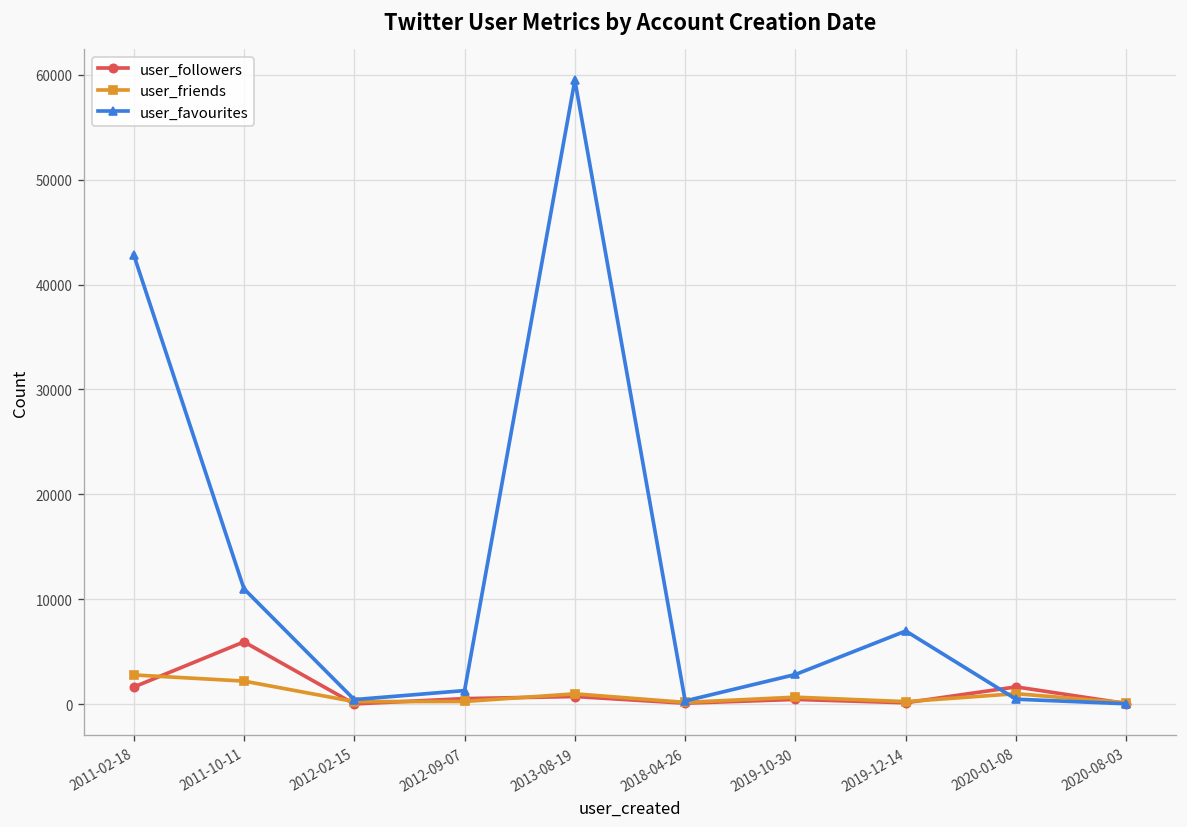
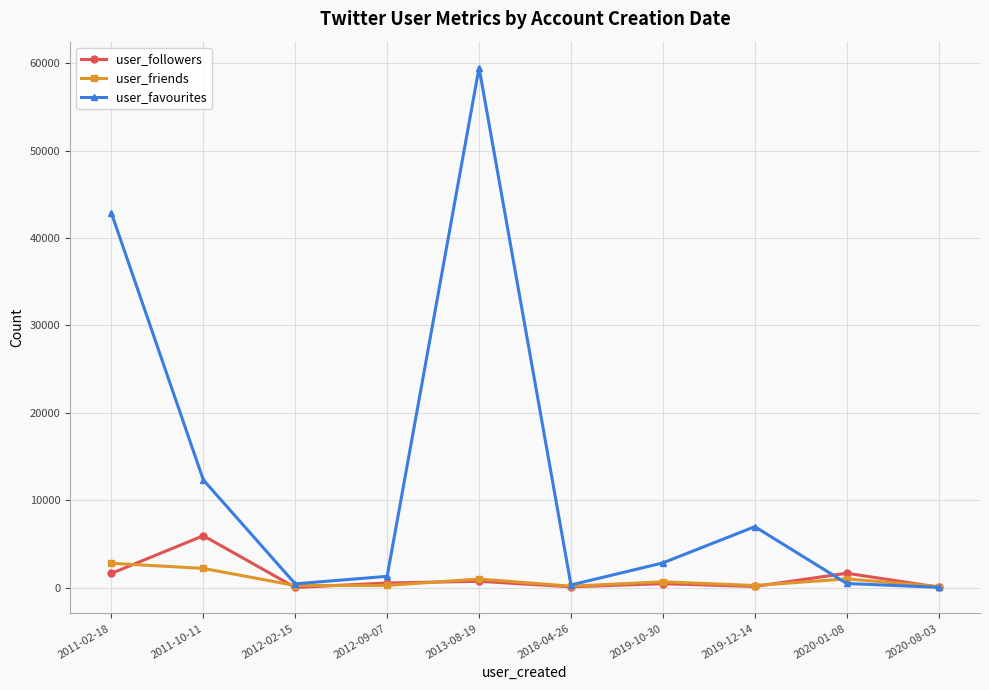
user_favourites, 2011-10-11: 11000 -> 12000
